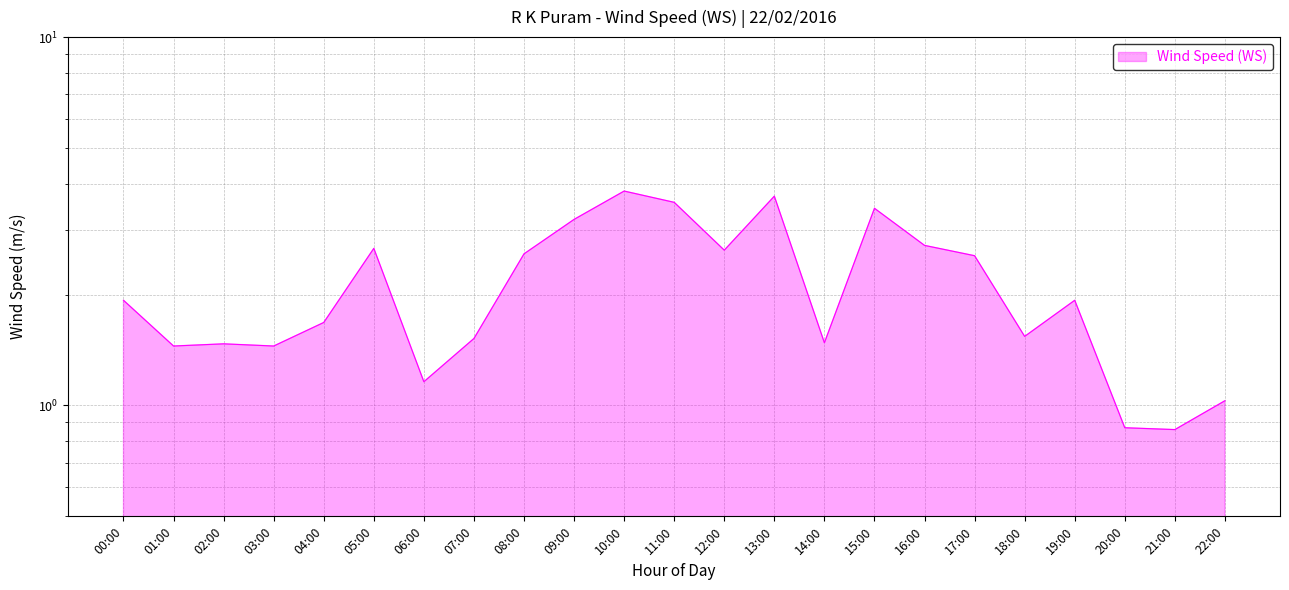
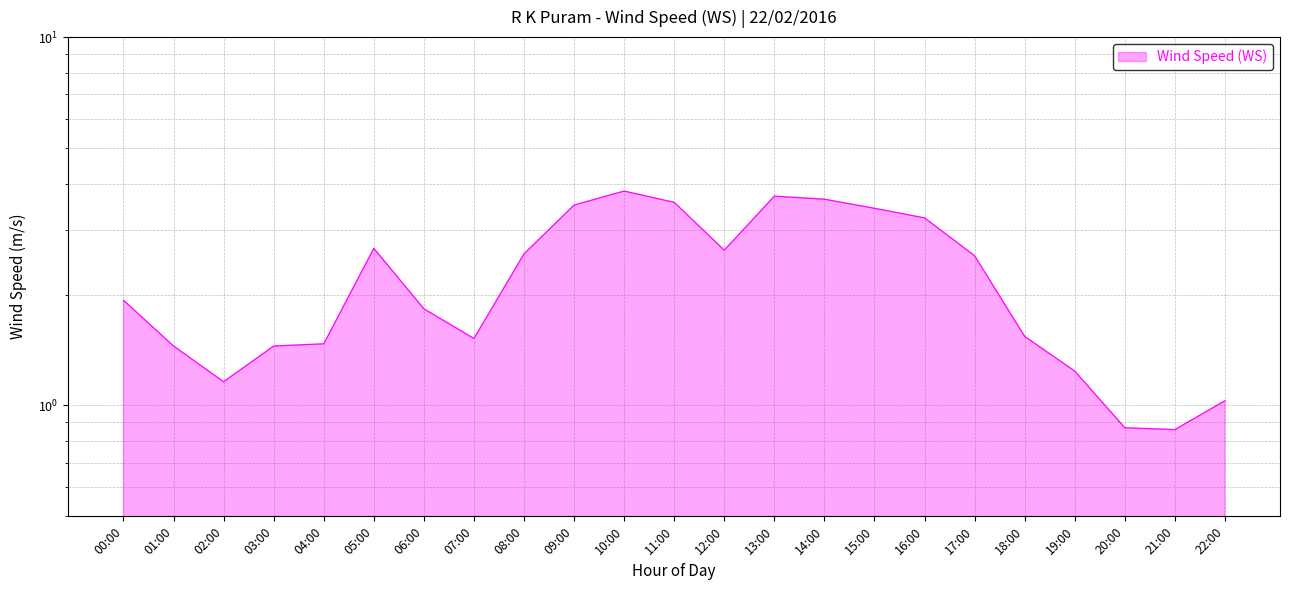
02:00: 1.47 -> 1.16
04:00: 1.7 -> 1.47
06:00: 1.16 -> 1.8
09:00: 3.2 -> 3.5
14:00: 1.48 -> 3.6
16:00: 2.7 -> 3.2
19:00: 1.9 -> 1.24
